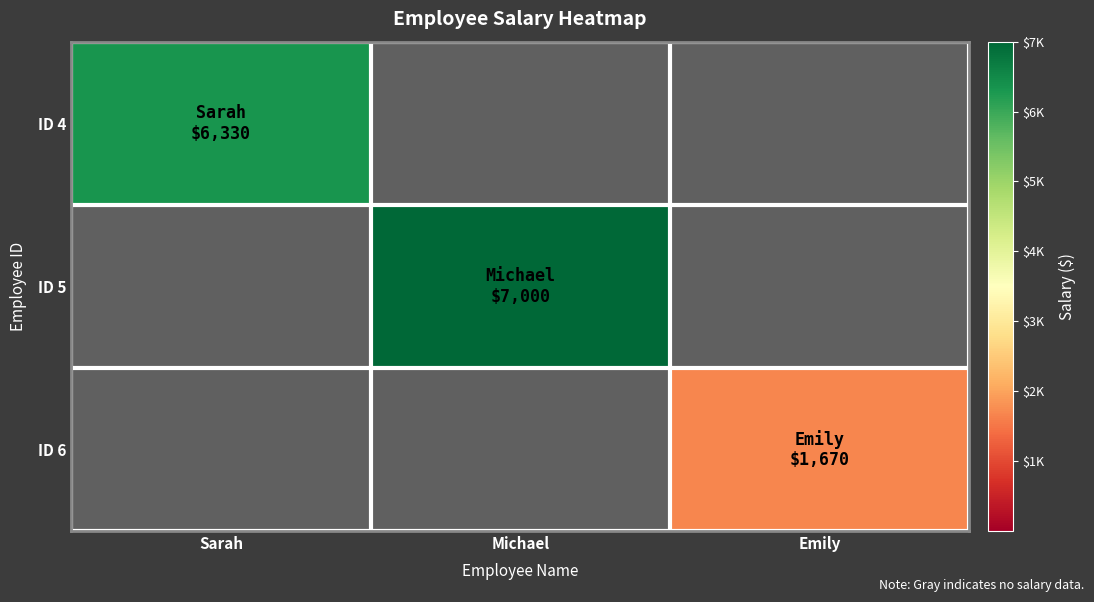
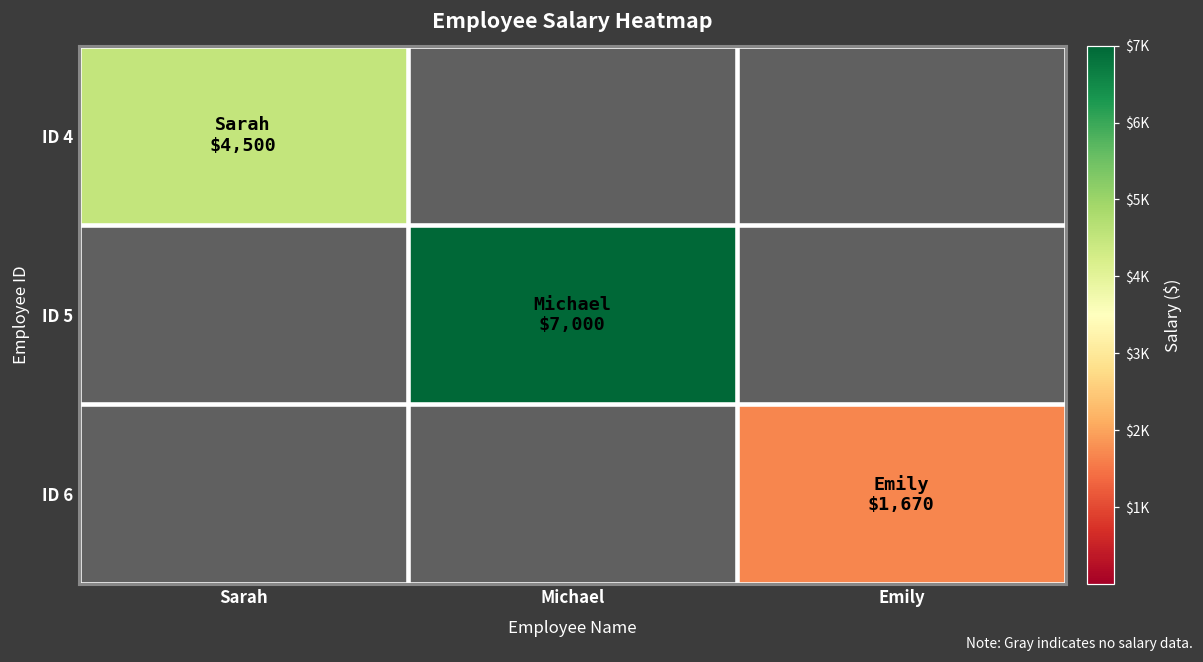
ID 4, Sarah: $6,330 -> $4,500
